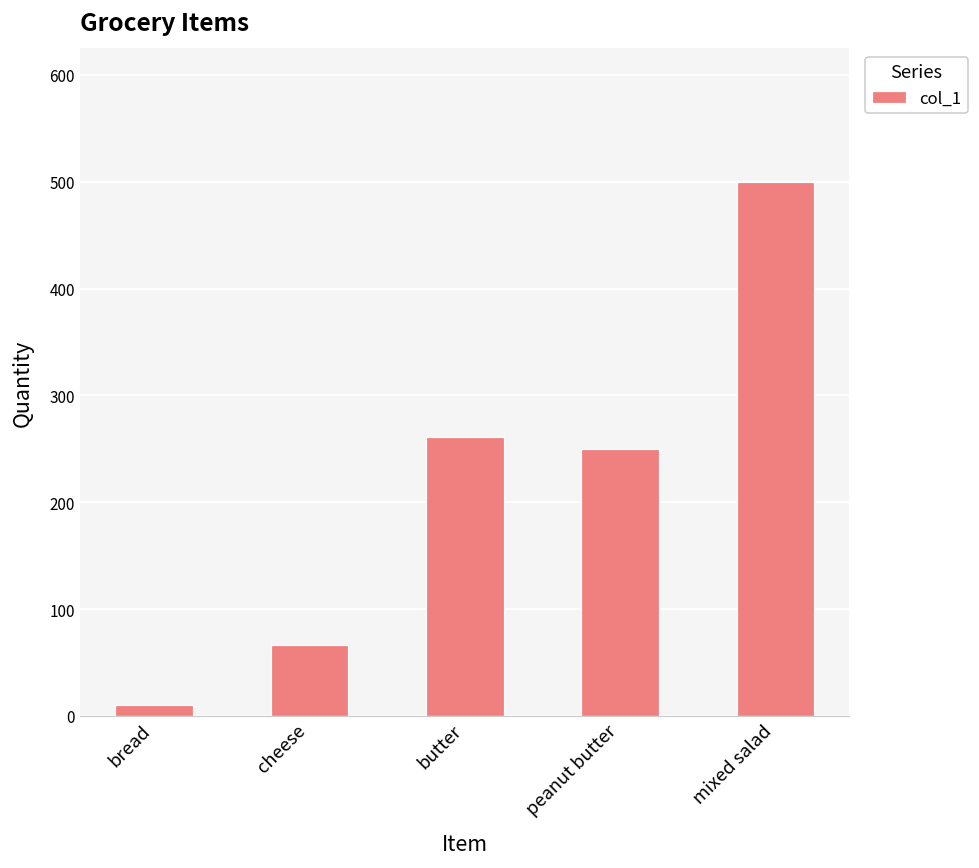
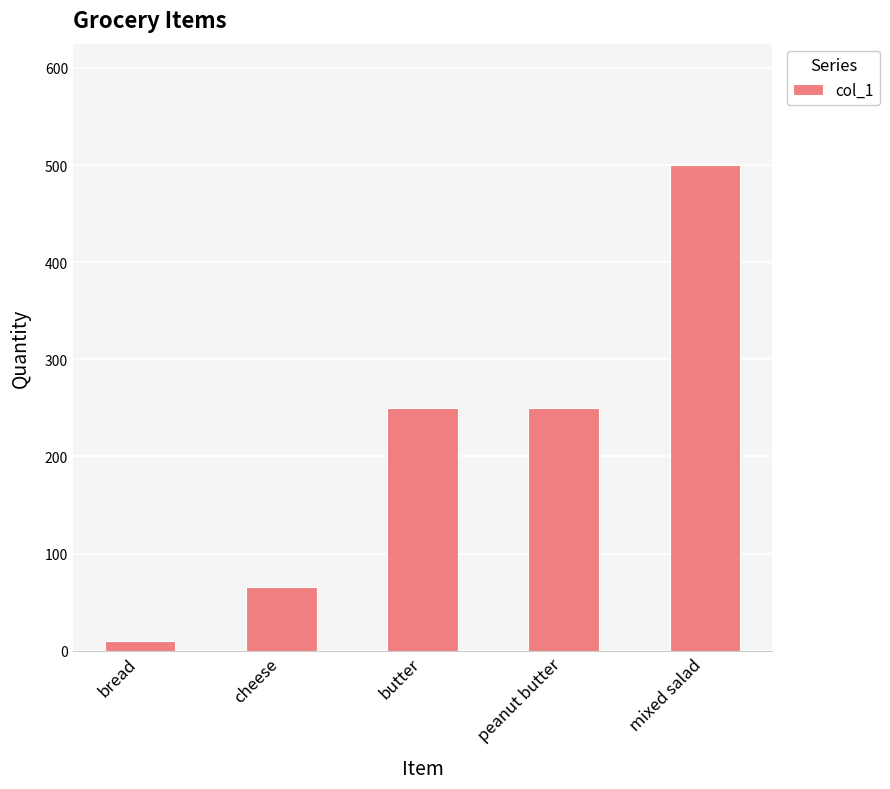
butter: 260 -> 250
